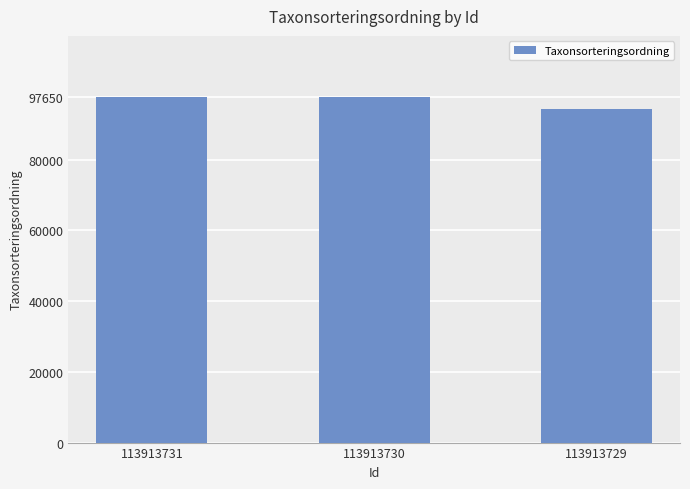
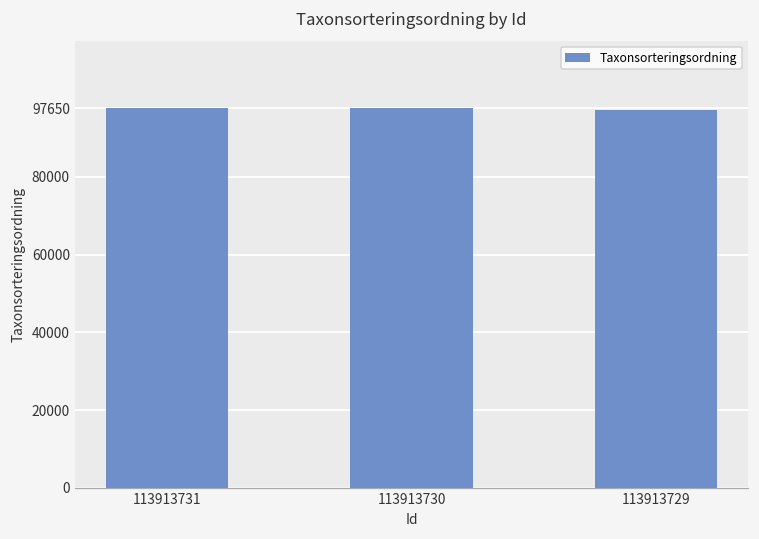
113913729: 94000 -> 97000
